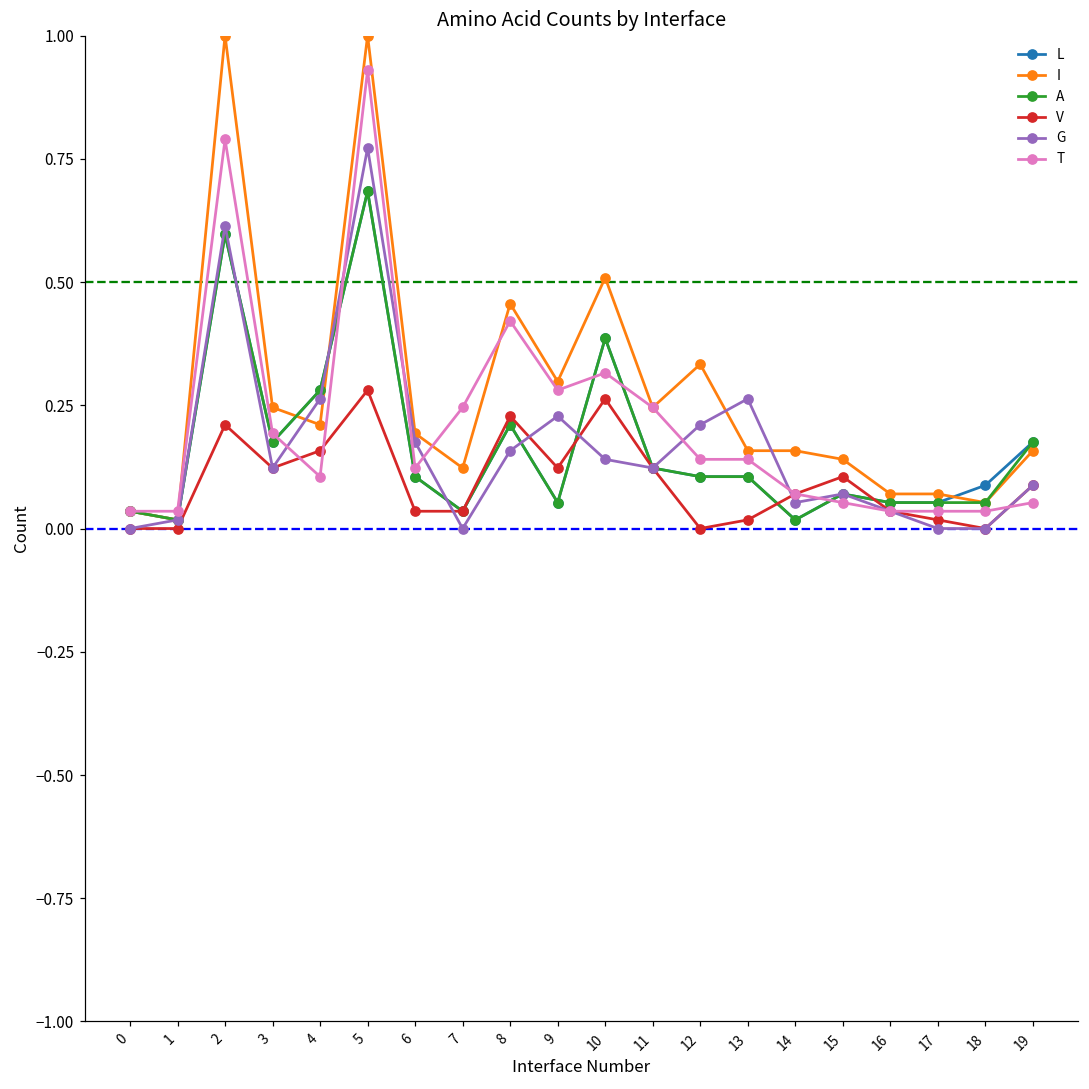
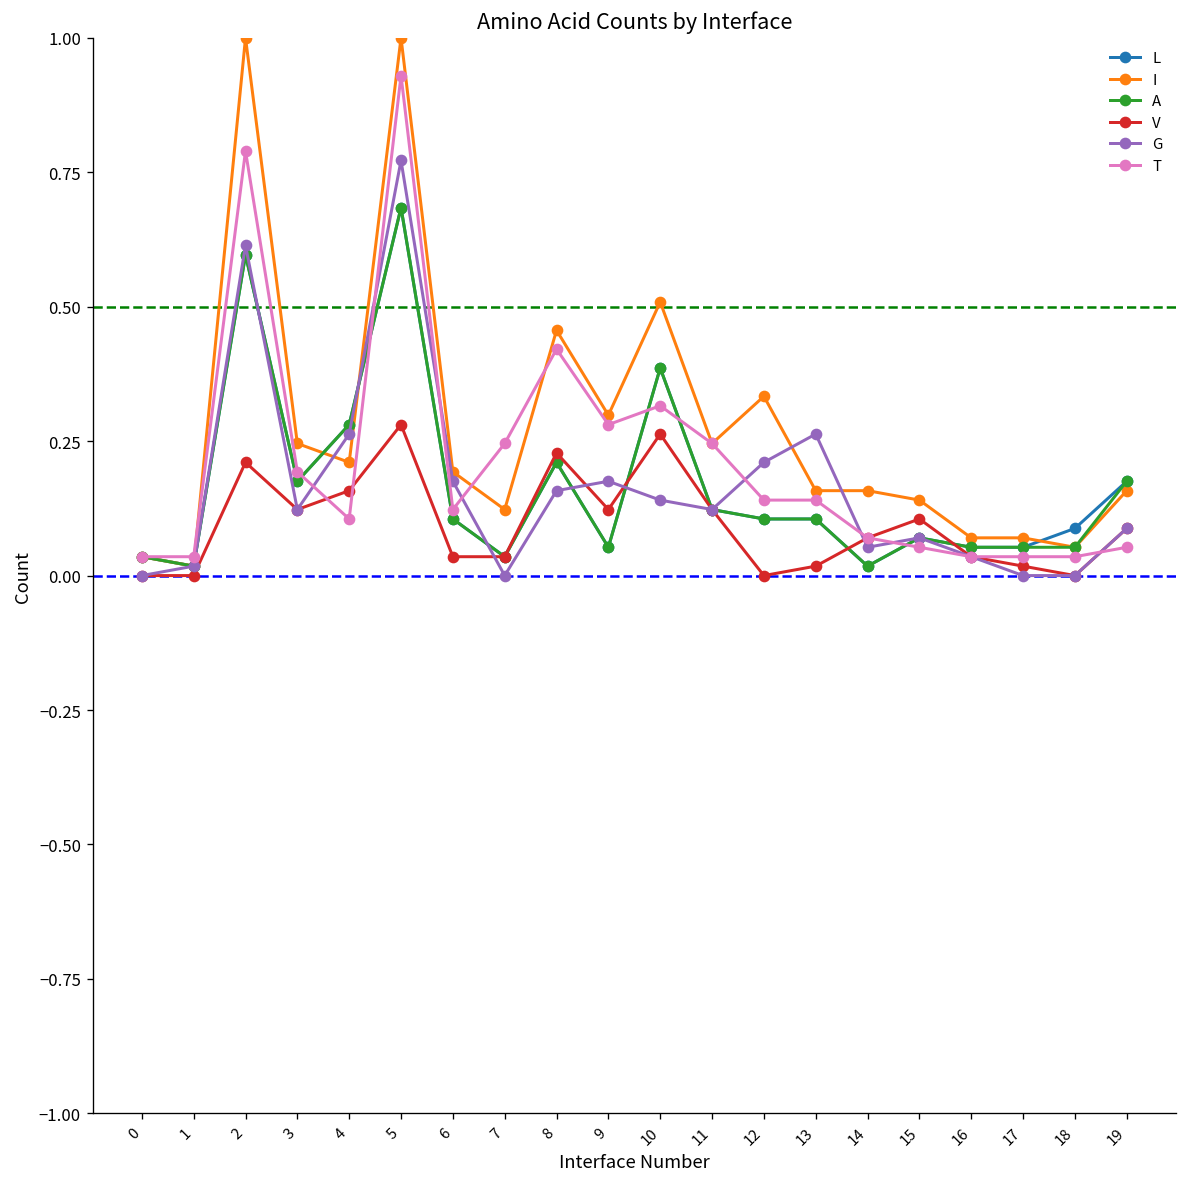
G, 9: 0.23 -> 0.18
